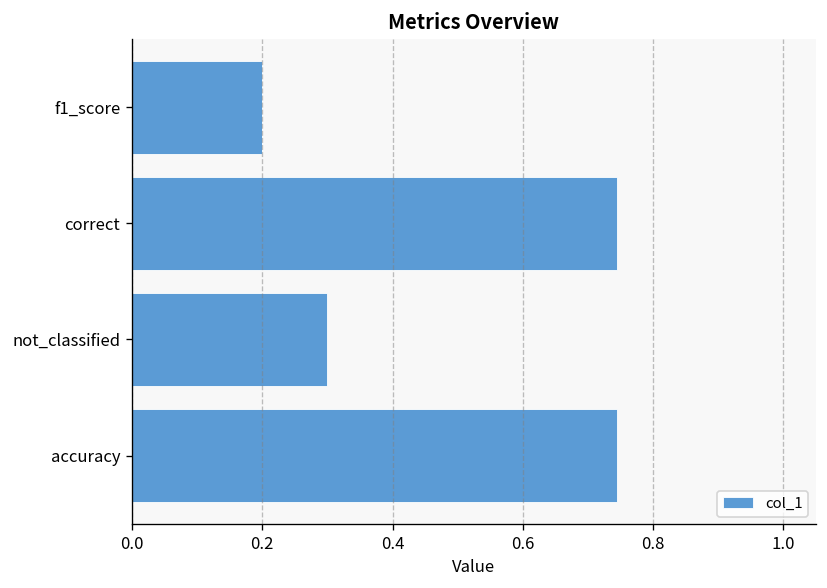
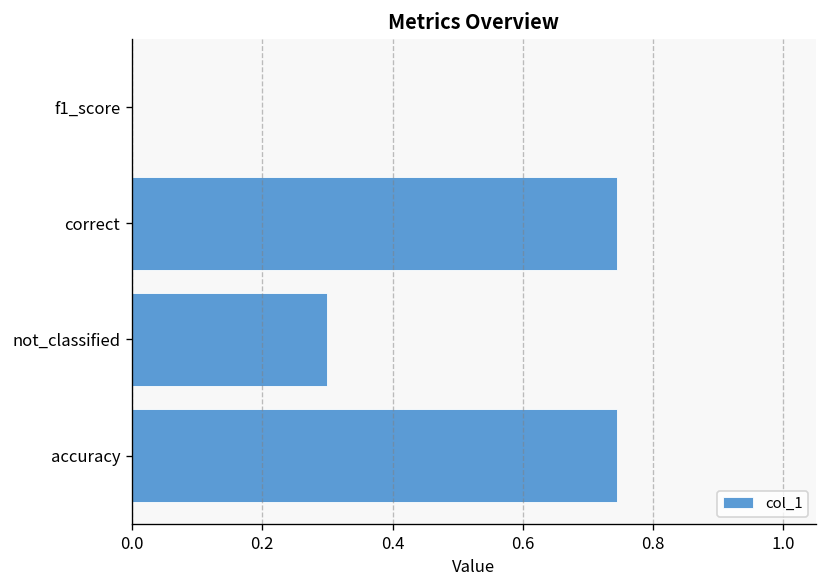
f1_score: 0.2 -> 0.0
